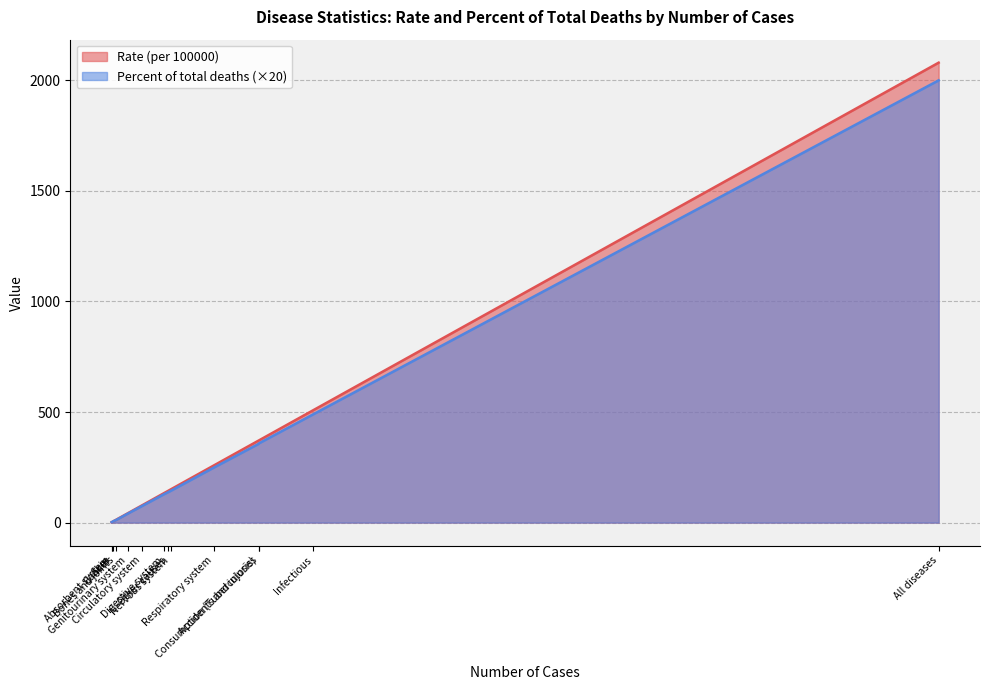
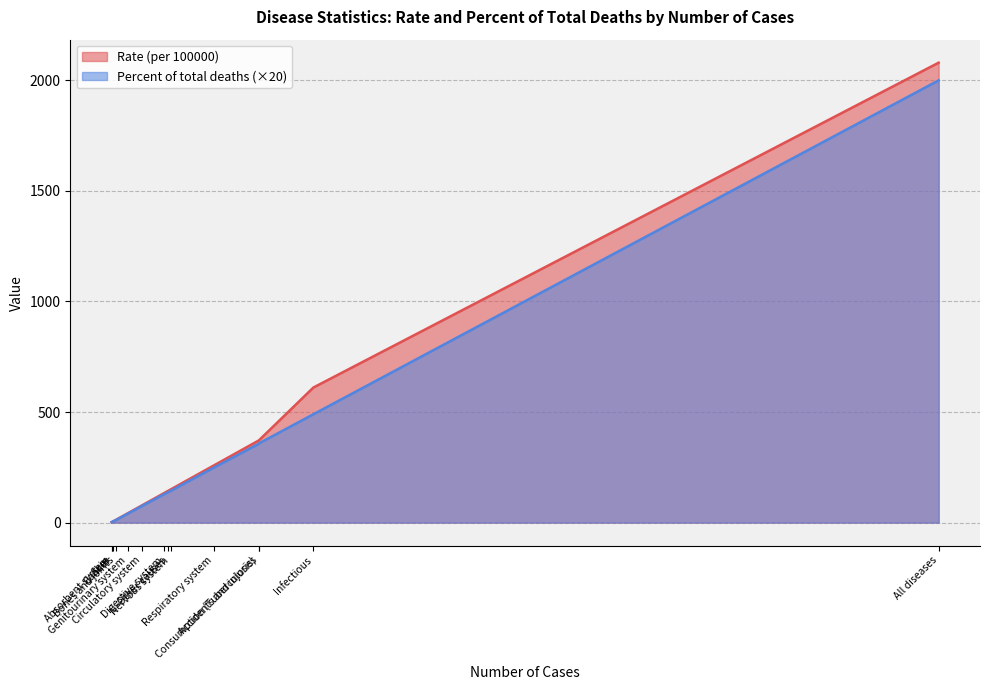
Rate (per 100000), Infectious: 510 -> 610
